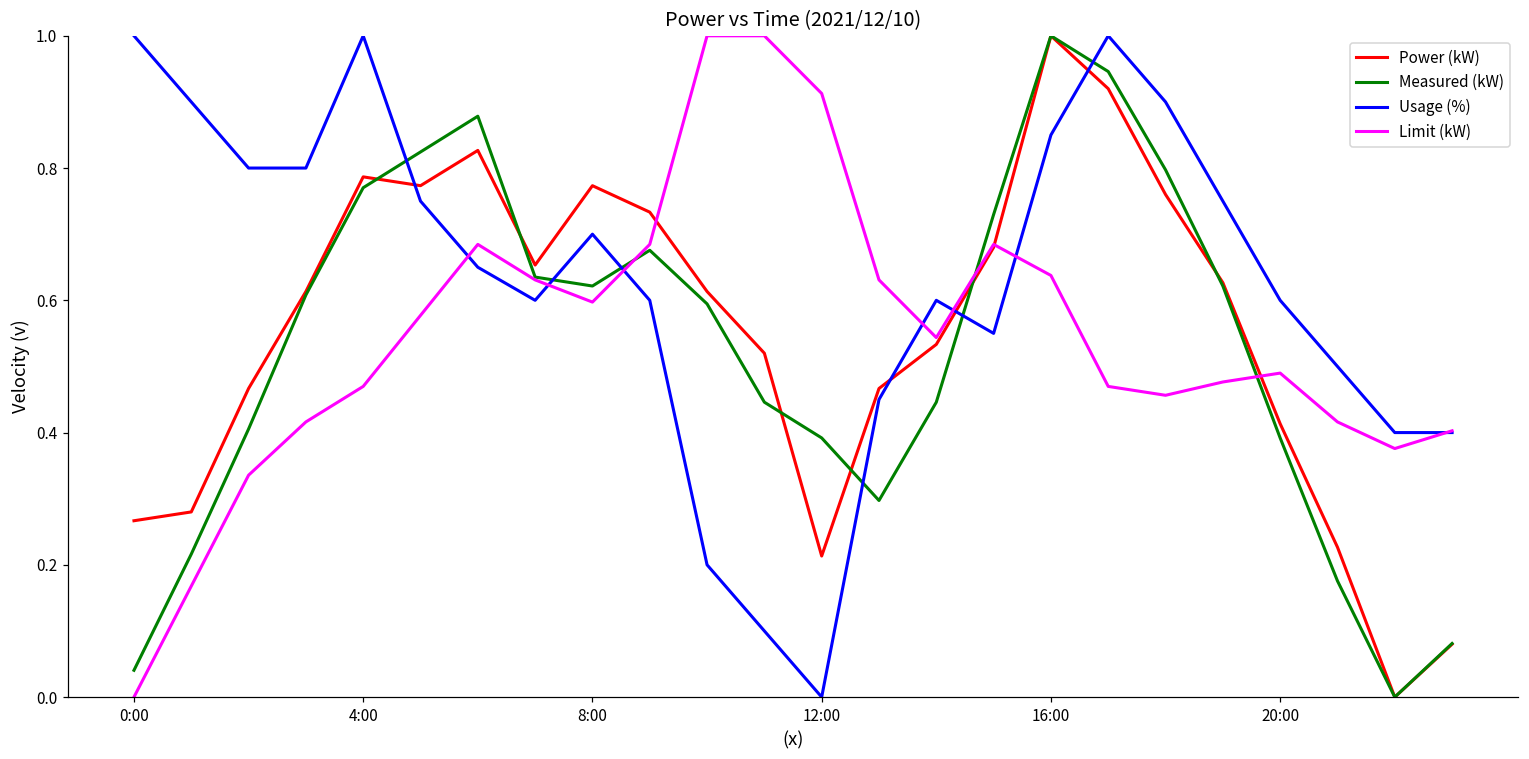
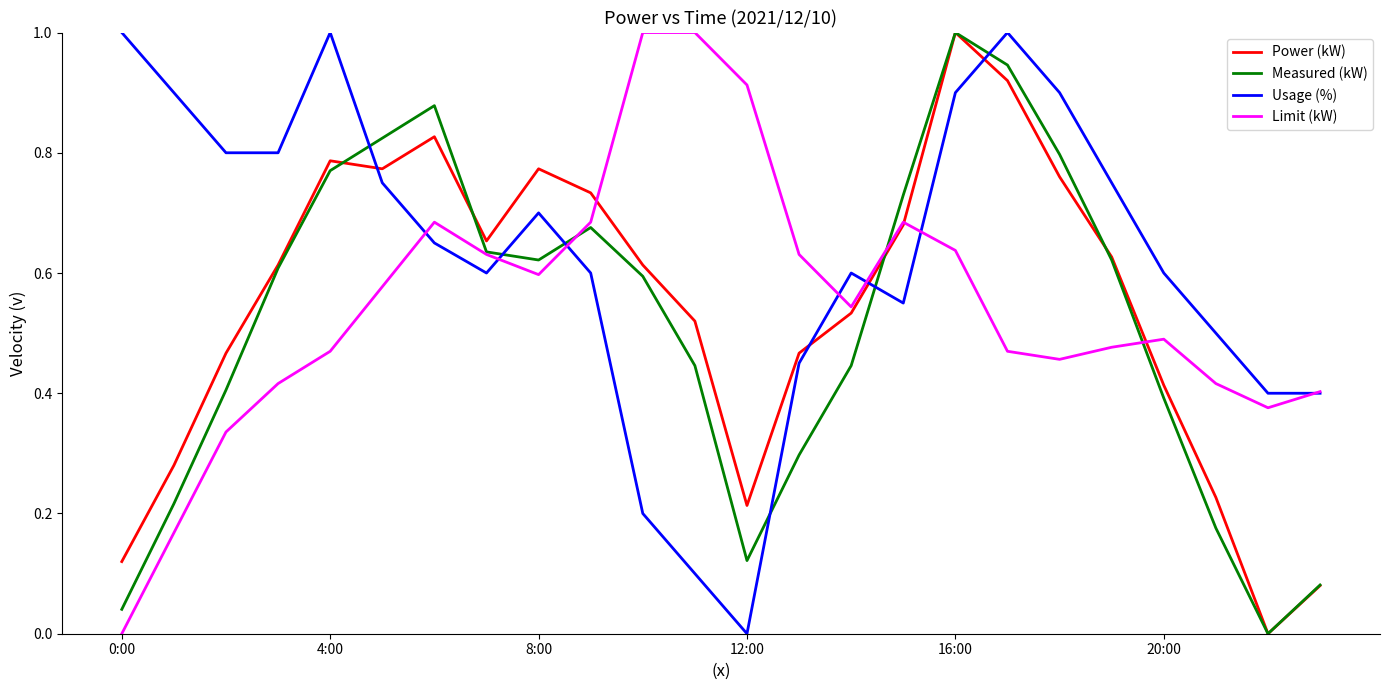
Power (kW), 0:00: 0.27 -> 0.12
Measured (kW), 12:00: 0.39 -> 0.12
Usage (%), 16:00: 0.85 -> 0.90
